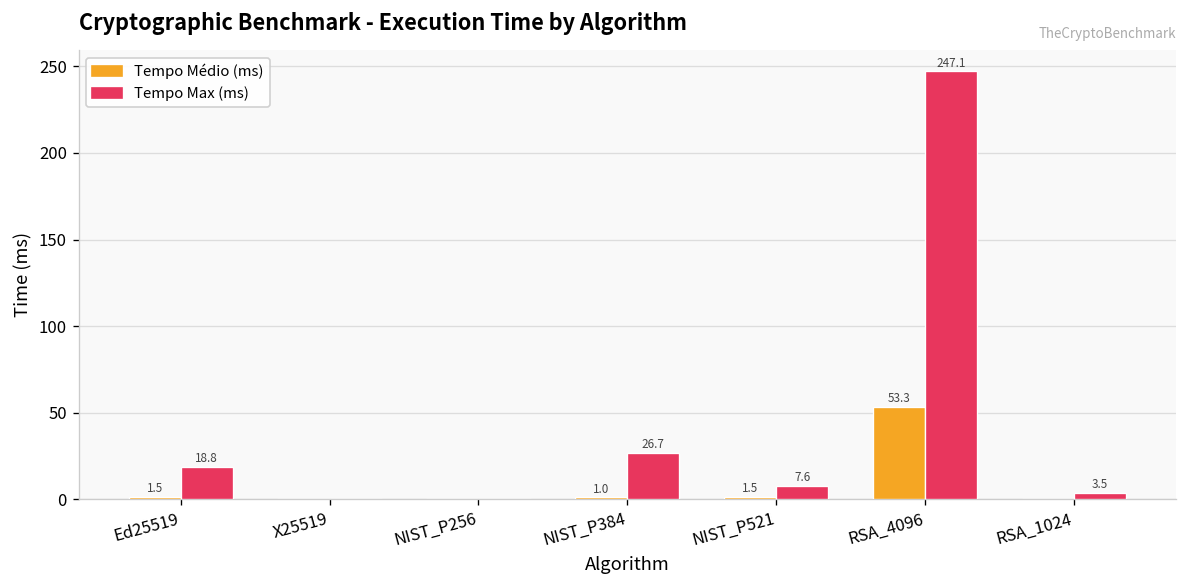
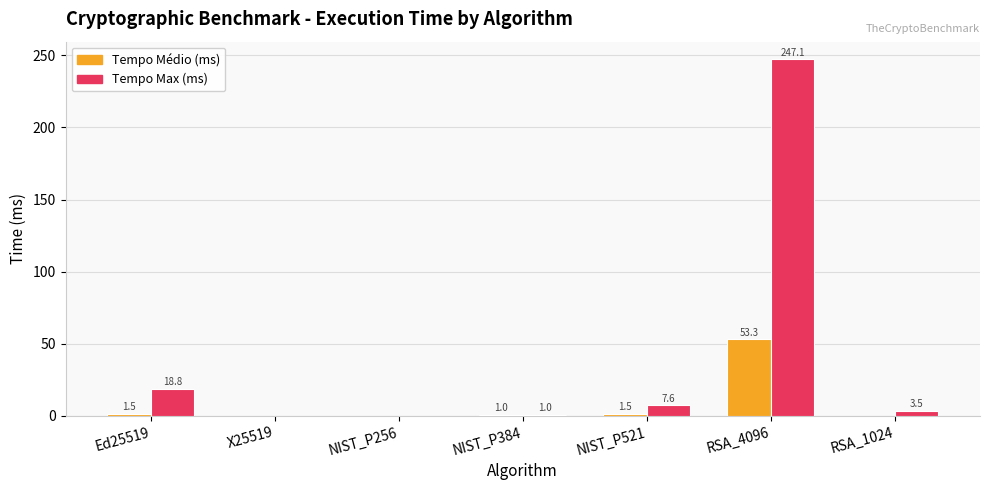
Tempo Max (ms), NIST_P384: 26.7 -> 1.0
